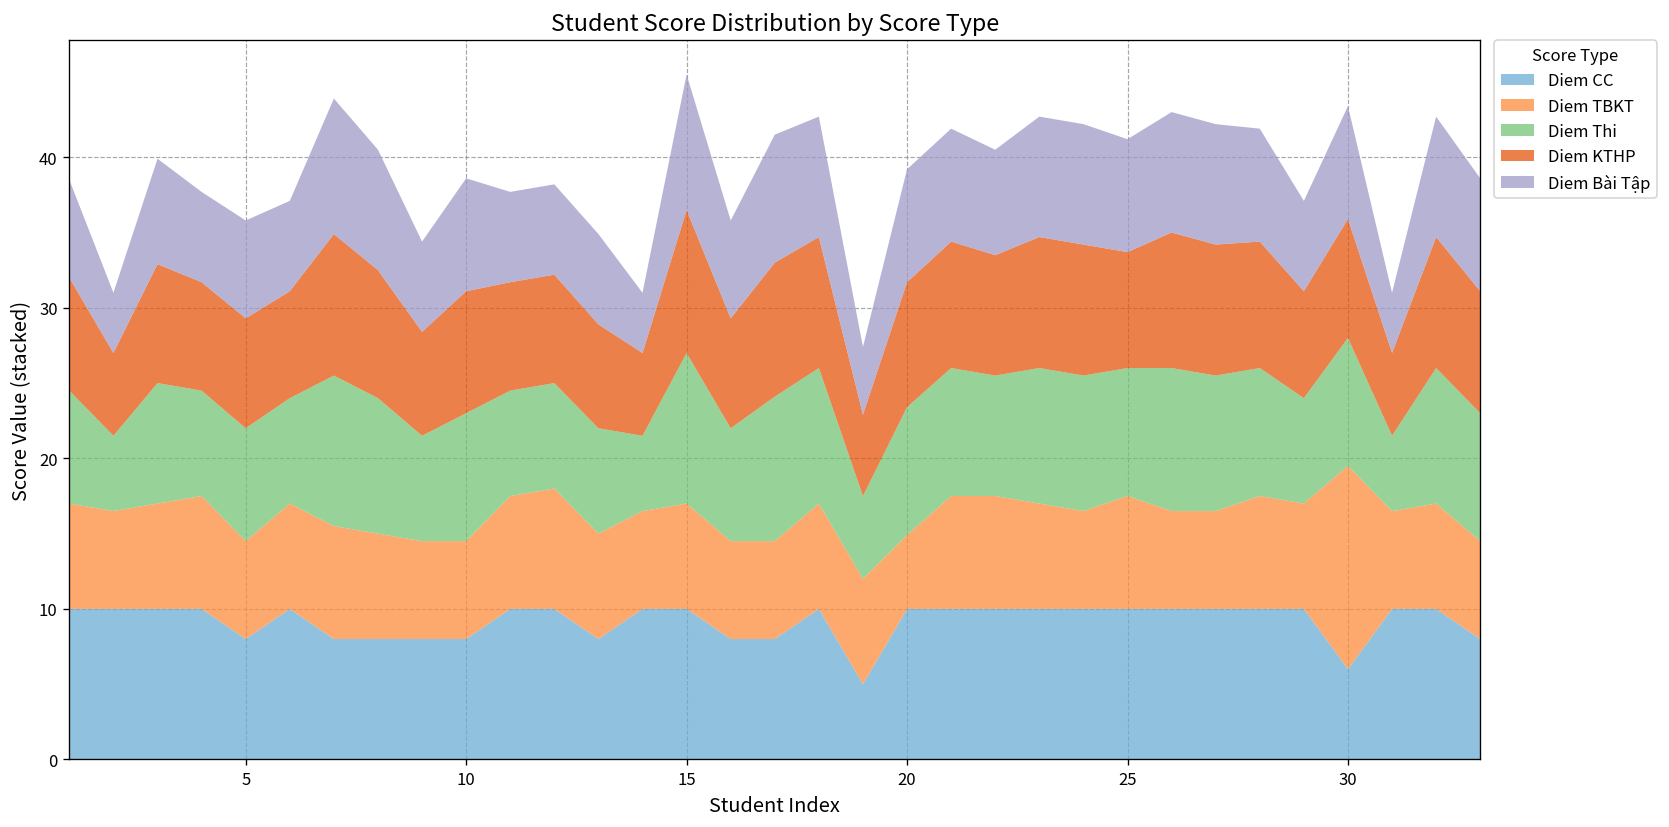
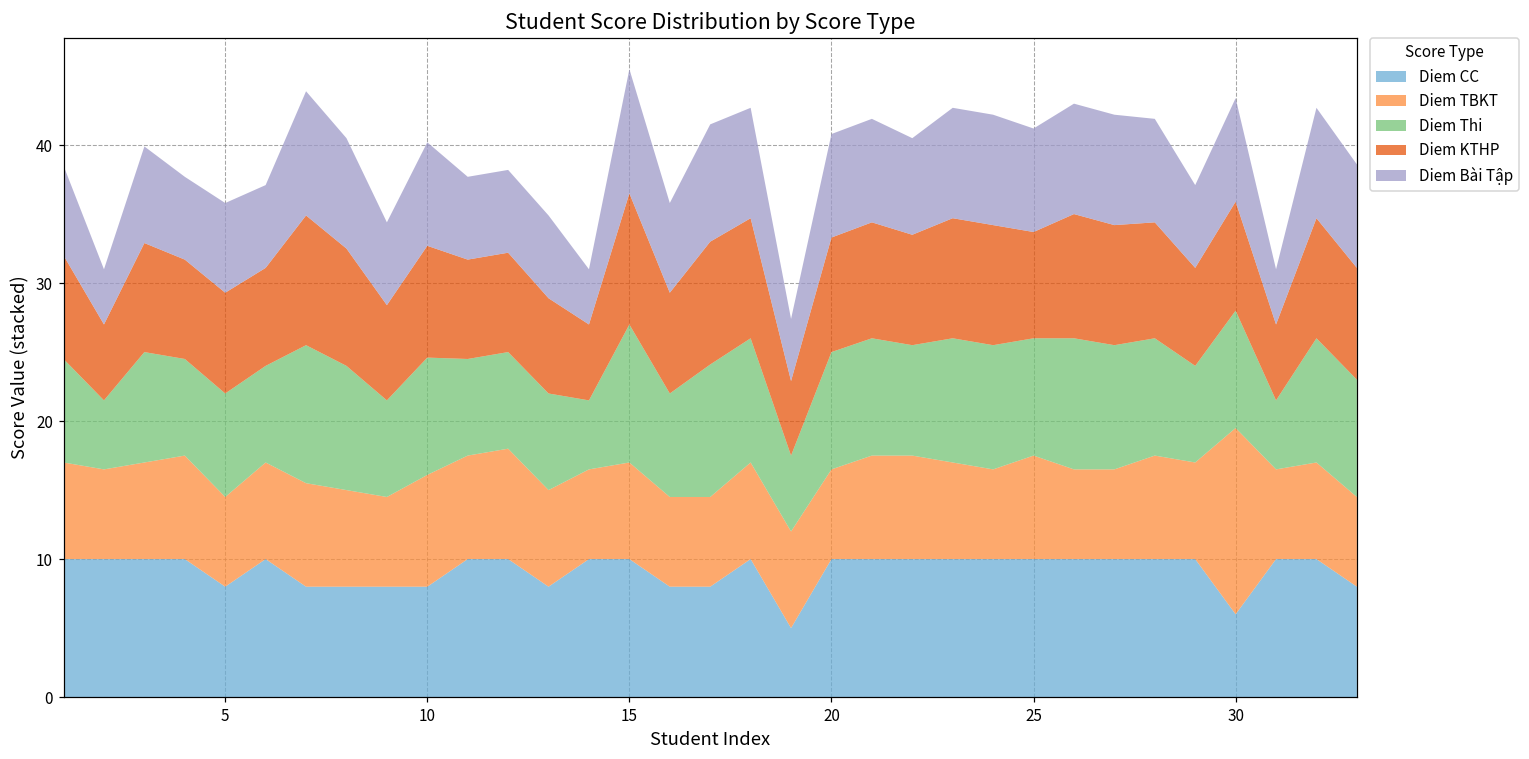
Diem TBKT, 10: 6.5 -> 8.1
Diem TBKT, 20: 4.9 -> 6.5
